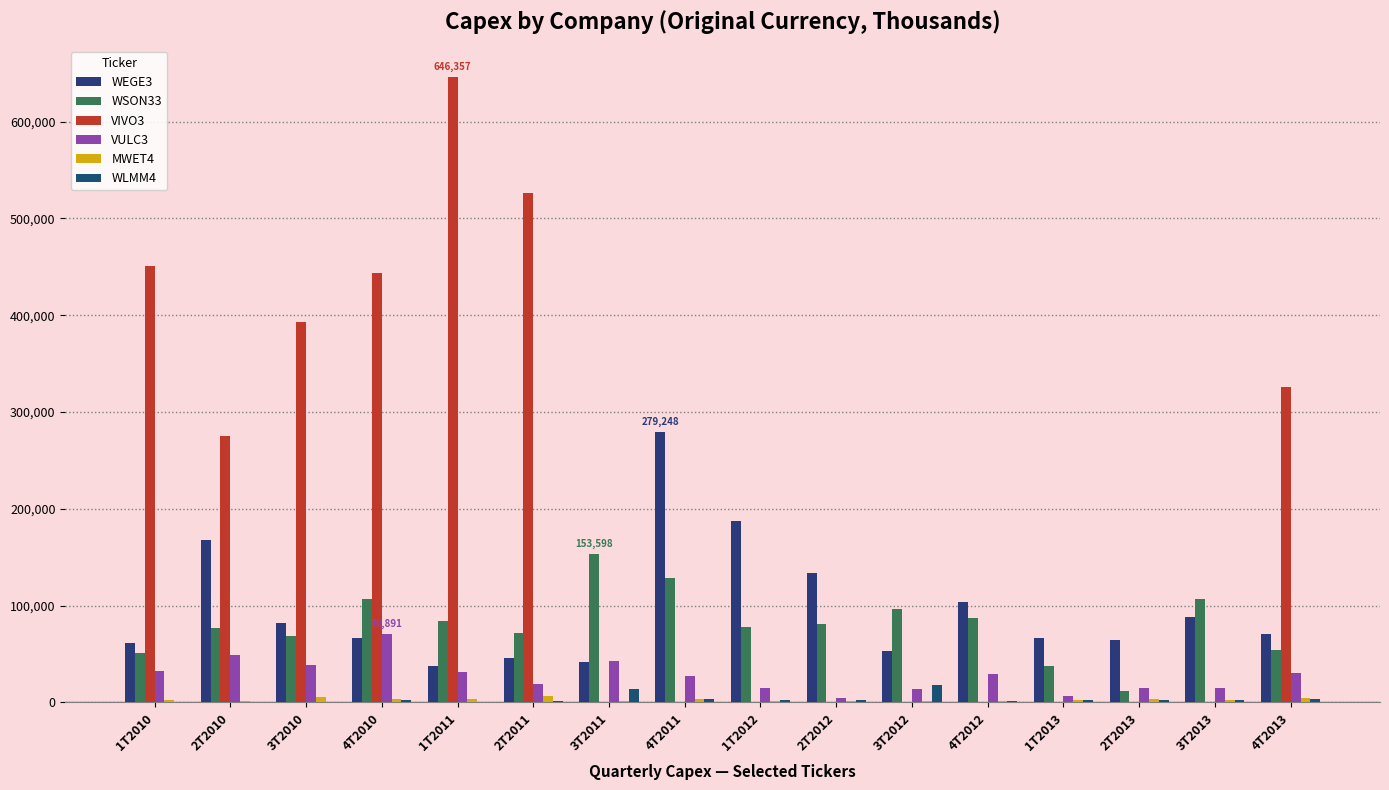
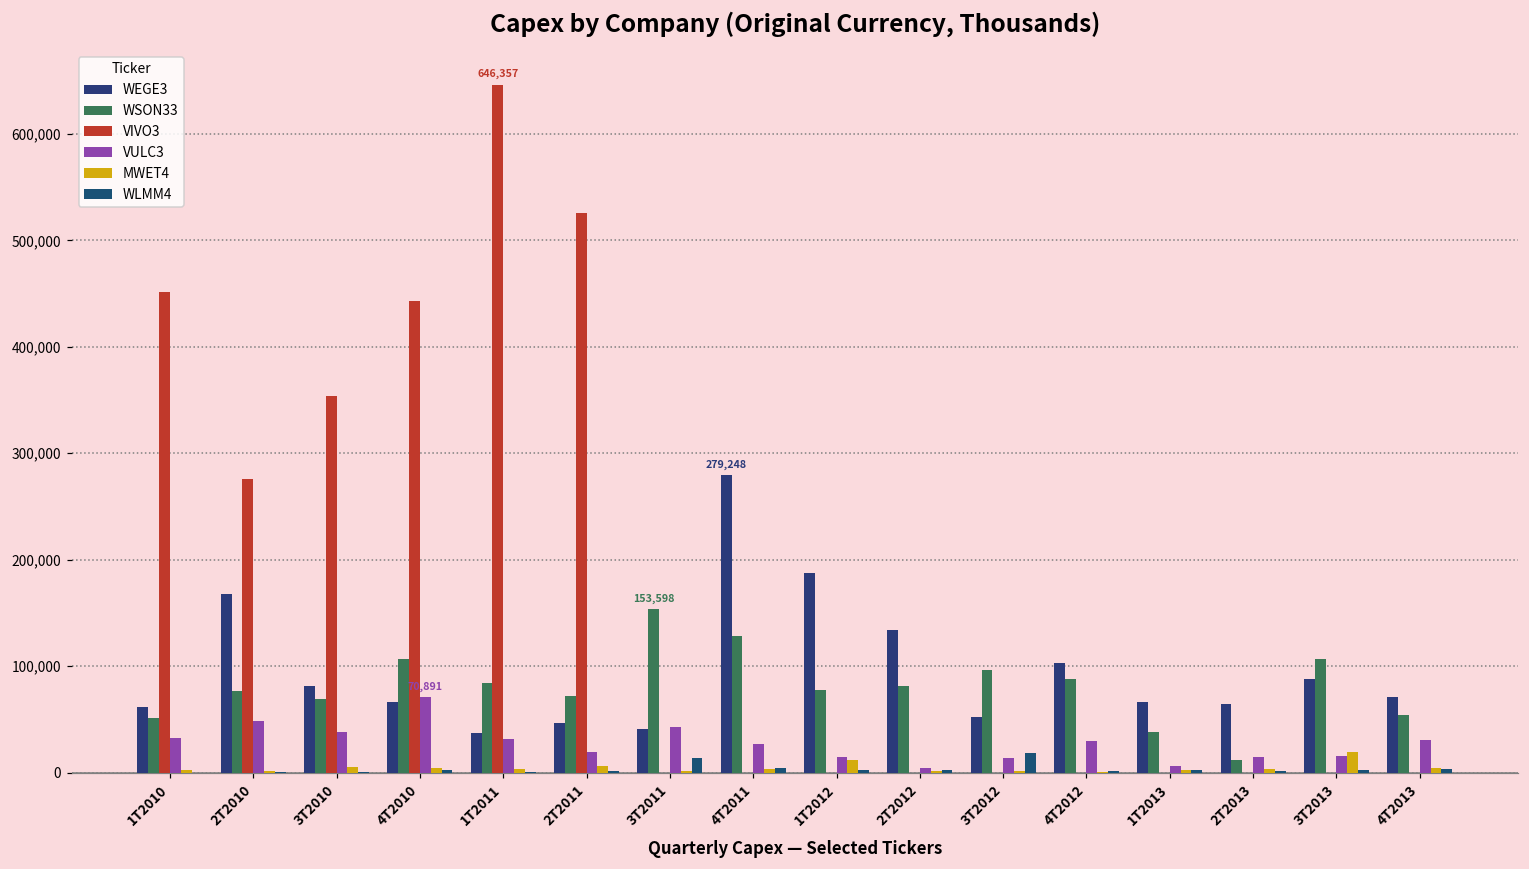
VIVO3, 3T2010: 390,000 -> 350,000
MWET4, 1T2012: 0 -> 10,000
MWET4, 3T2013: 0 -> 20,000
VIVO3, 4T2013: 330,000 -> 0
